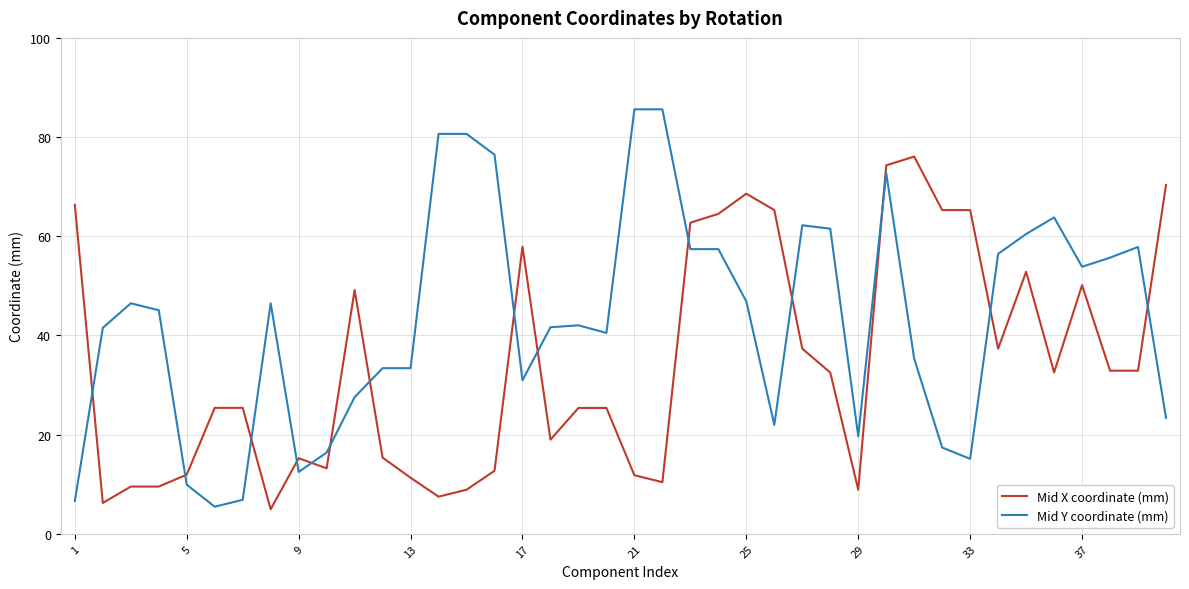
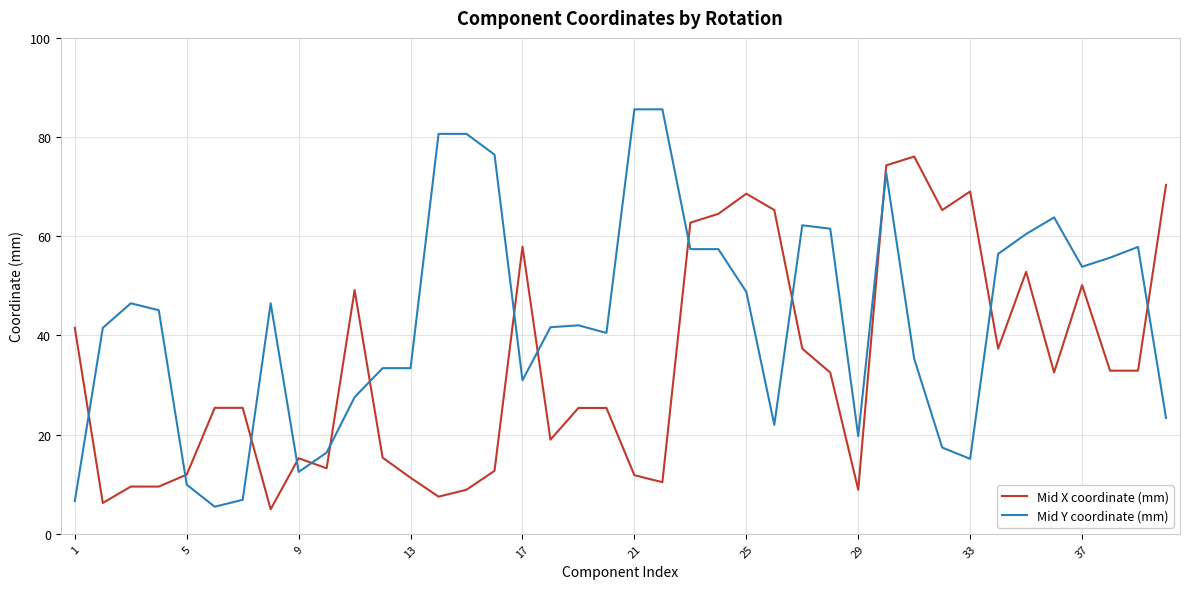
Mid X coordinate (mm), 1: 66 -> 42
Mid Y coordinate (mm), 25: 47 -> 49
Mid X coordinate (mm), 33: 65 -> 69
